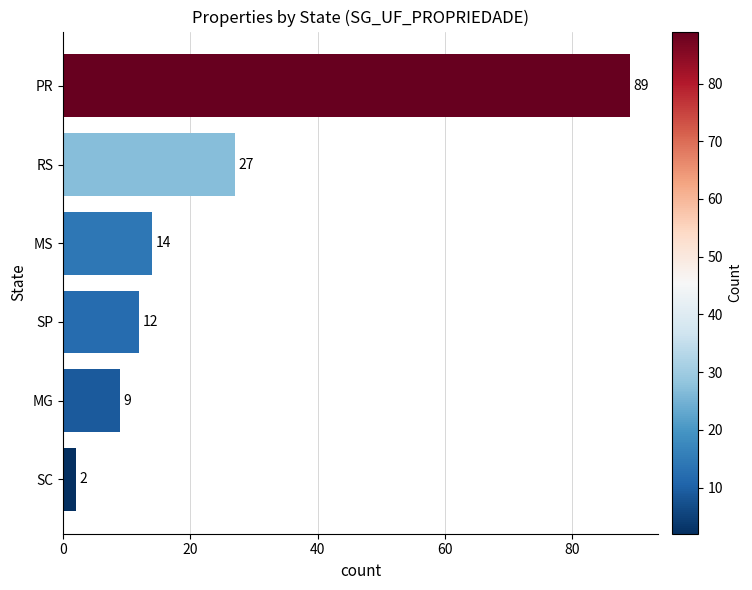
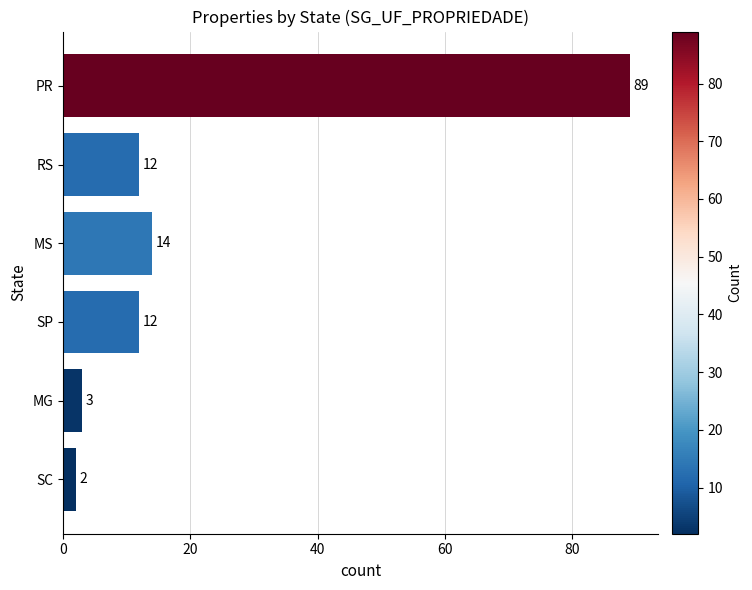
RS: 27 -> 12
MG: 9 -> 3
